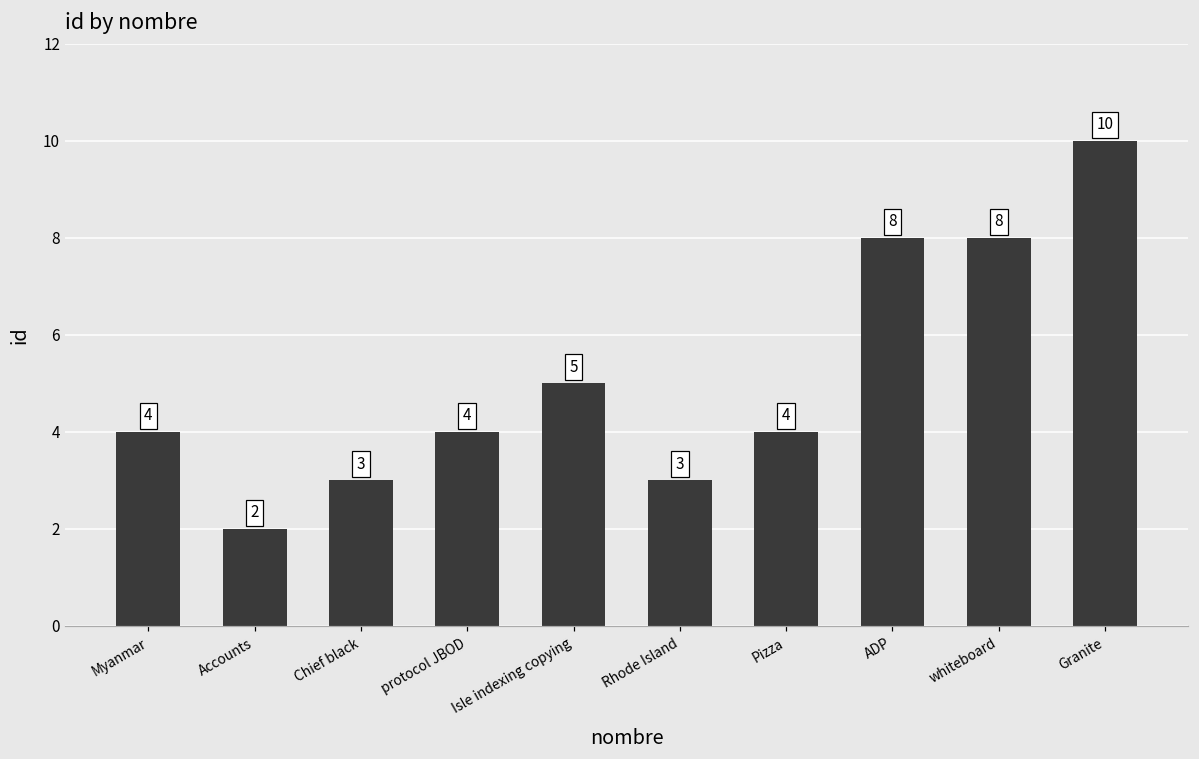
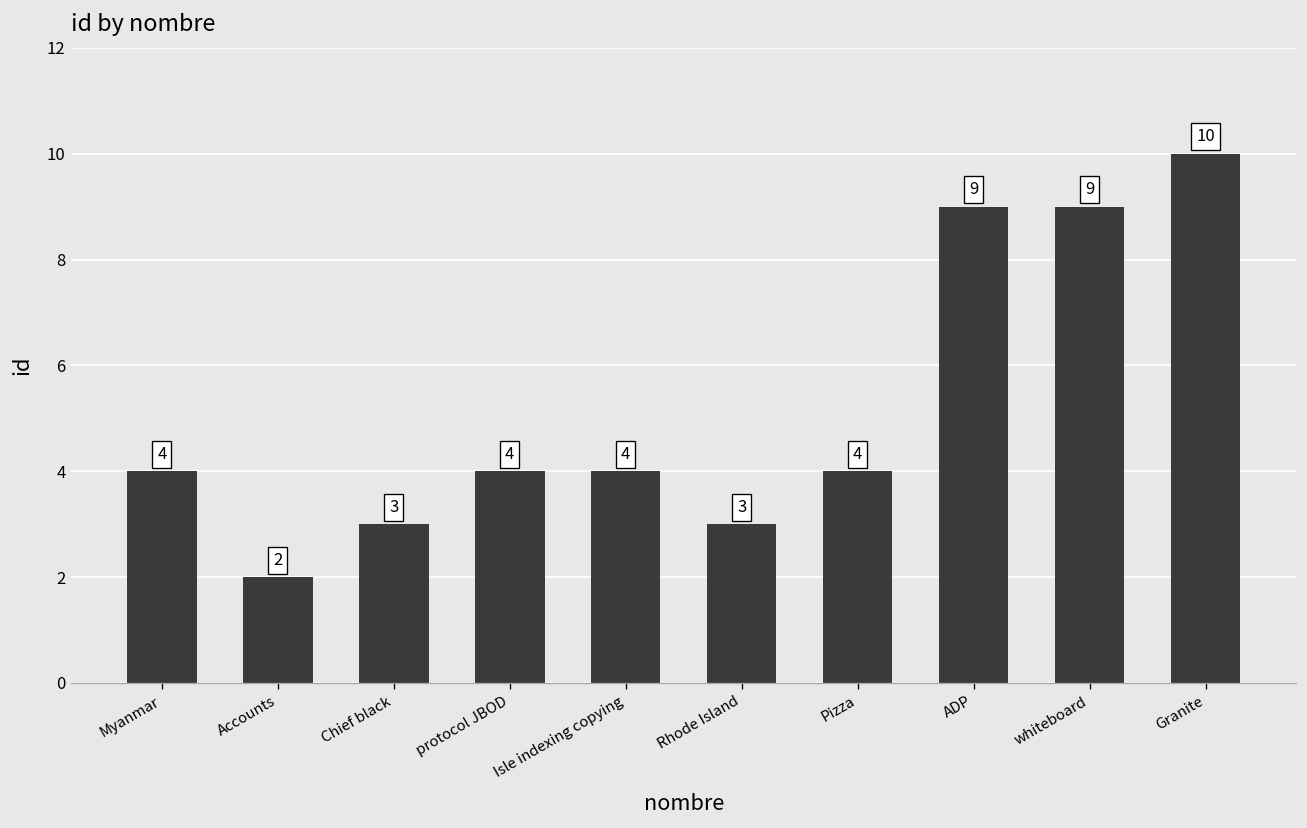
Isle indexing copying: 5 -> 4
ADP: 8 -> 9
whiteboard: 8 -> 9
